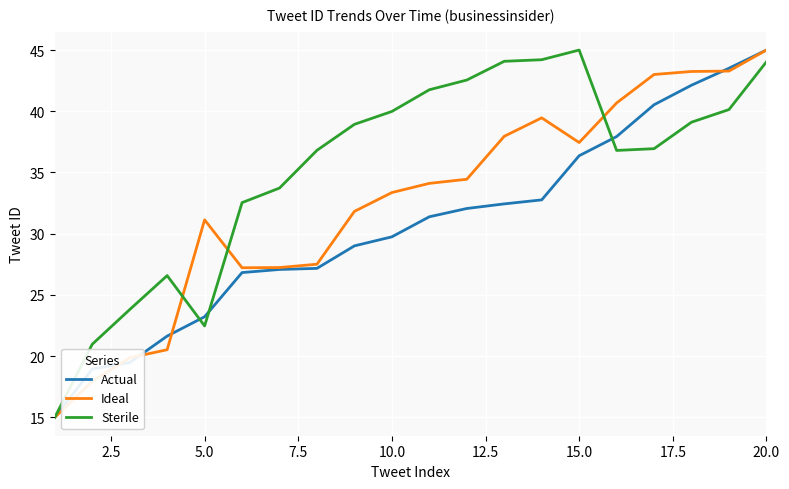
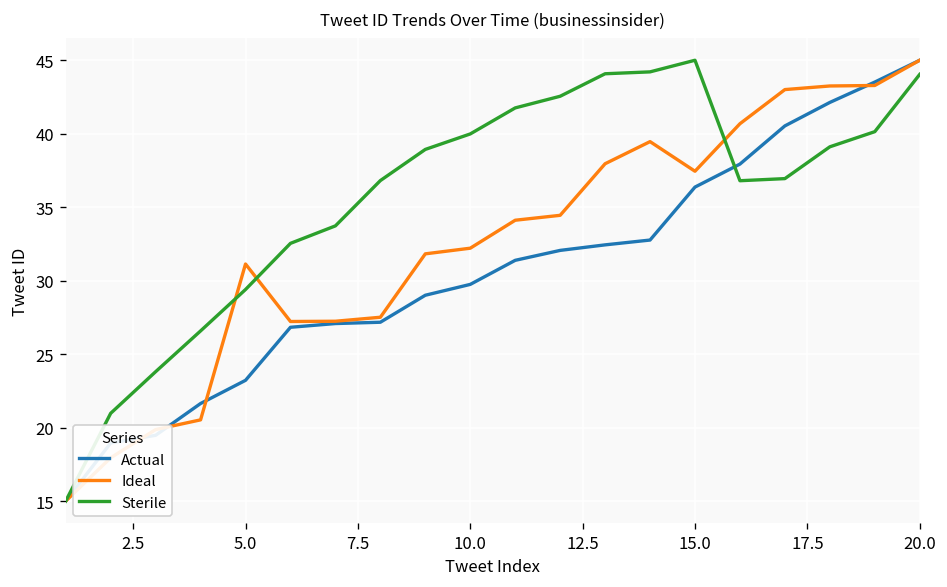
Sterile, 5.0: 22.5 -> 29.4
Ideal, 10.0: 33.4 -> 32.2
